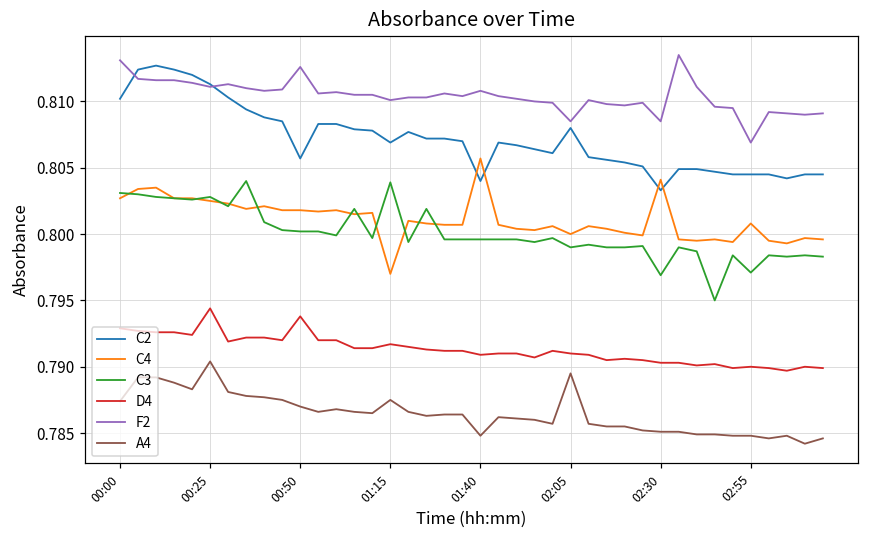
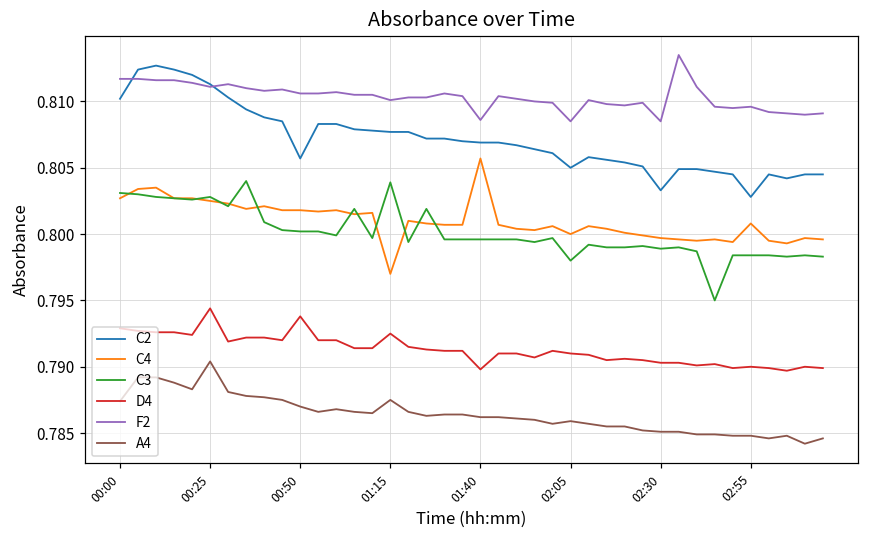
F2, 00:00: 0.8131 -> 0.8117
F2, 00:50: 0.8126 -> 0.8106
C2, 01:15: 0.8069 -> 0.8077
D4, 01:15: 0.7917 -> 0.7925
C2, 01:40: 0.8040 -> 0.8069
D4, 01:40: 0.7909 -> 0.7898
F2, 01:40: 0.8108 -> 0.8086
A4, 01:40: 0.7848 -> 0.7862
C2, 02:05: 0.808 -> 0.805
C3, 02:05: 0.799 -> 0.798
A4, 02:05: 0.7895 -> 0.7859
C4, 02:30: 0.8041 -> 0.7997
C3, 02:30: 0.7969 -> 0.7989
C2, 02:55: 0.8045 -> 0.8028
C3, 02:55: 0.7971 -> 0.7984
F2, 02:55: 0.8069 -> 0.8096
